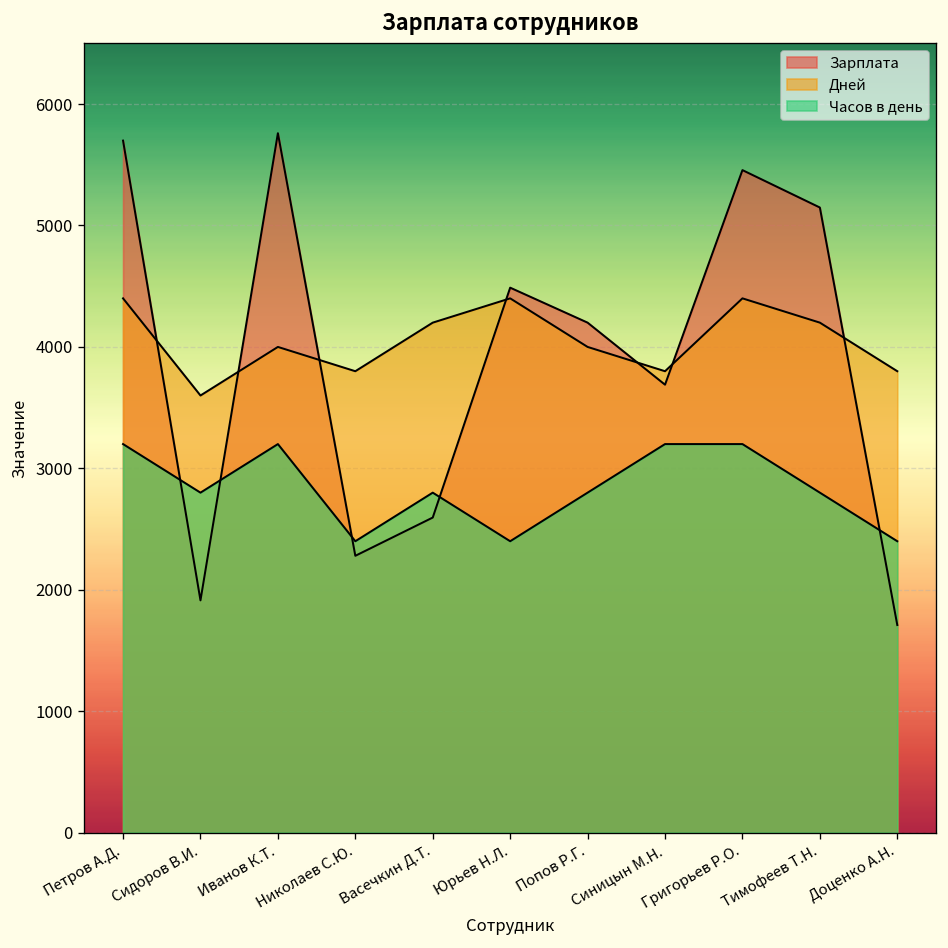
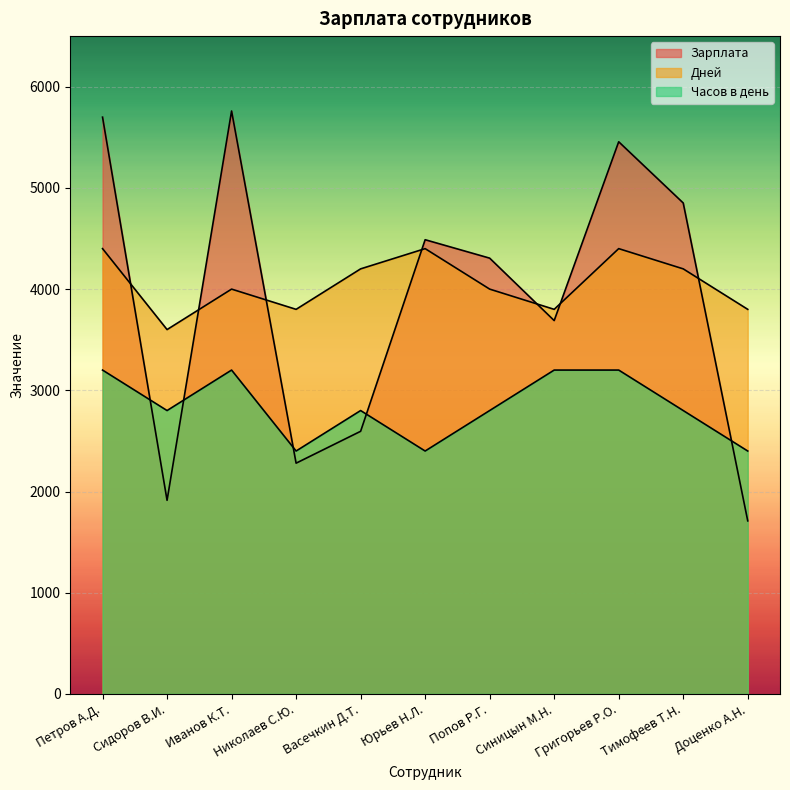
Зарплата, Попов Р.Г.: 4200 -> 4310
Зарплата, Тимофеев Т.Н.: 5150 -> 4850
